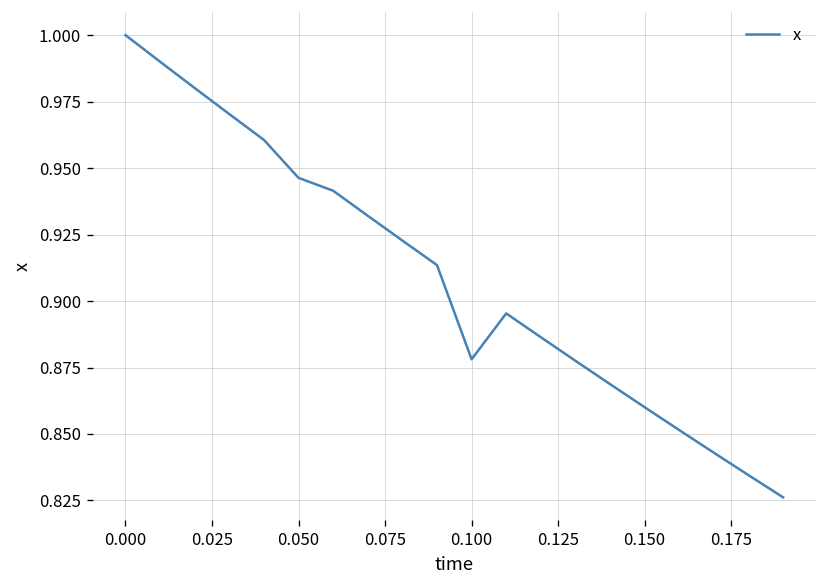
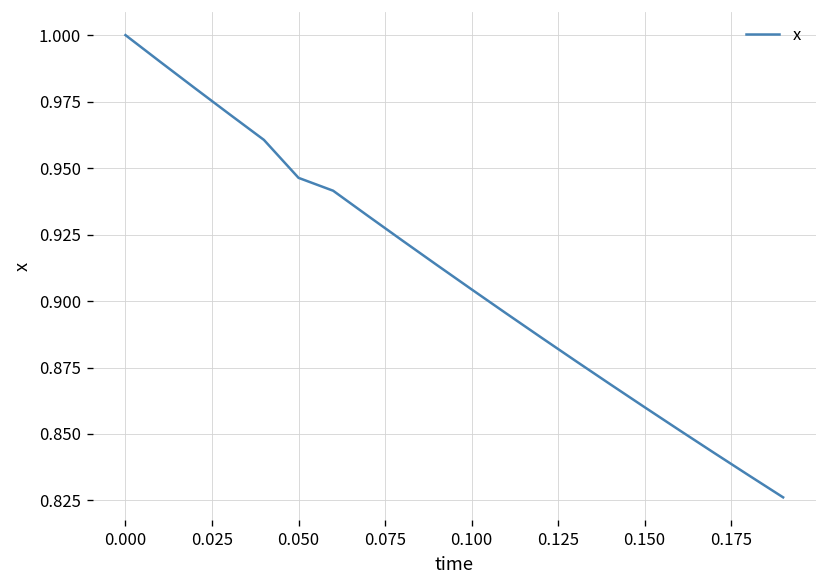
0.100: 0.878 -> 0.904
